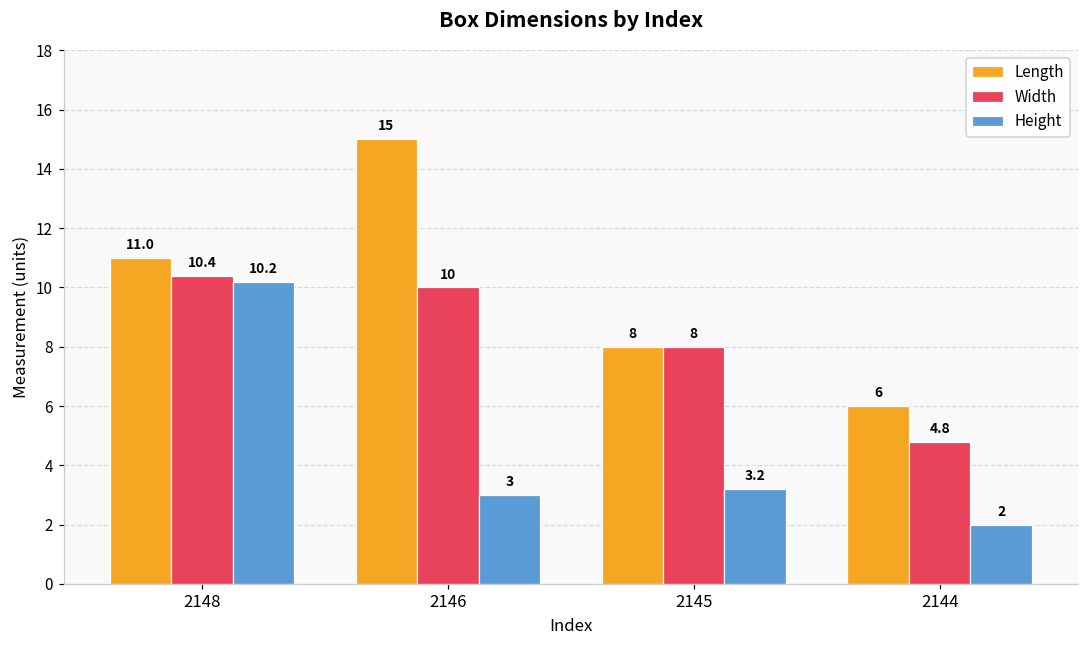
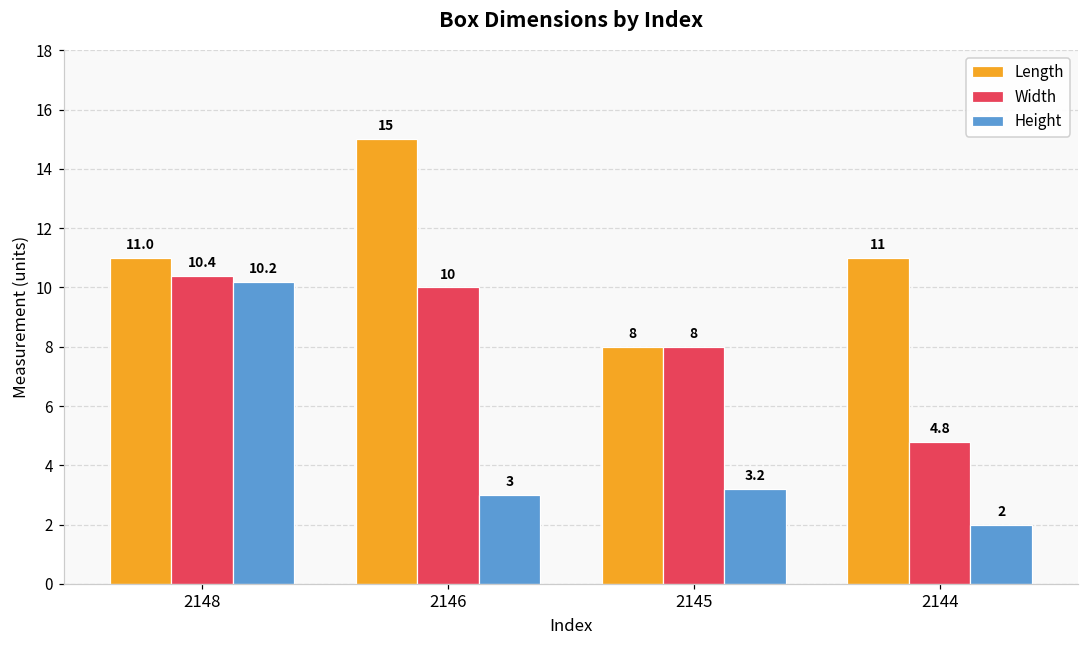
Length, 2144: 6 -> 11
